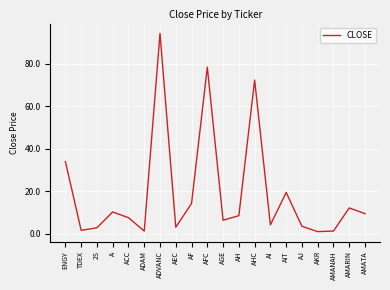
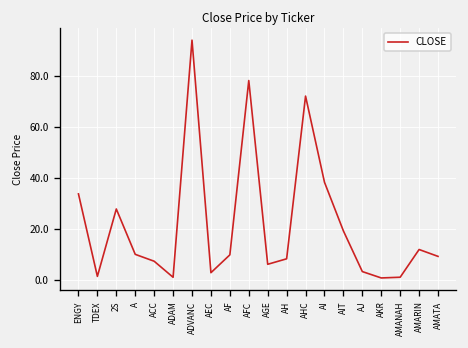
2S: 3 -> 28
AF: 14 -> 10
AI: 4 -> 39
